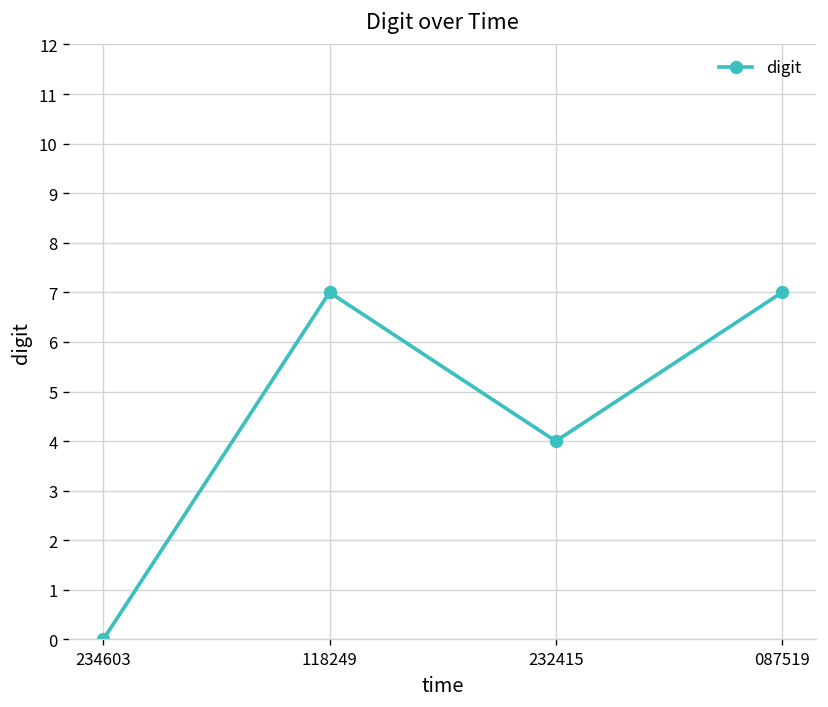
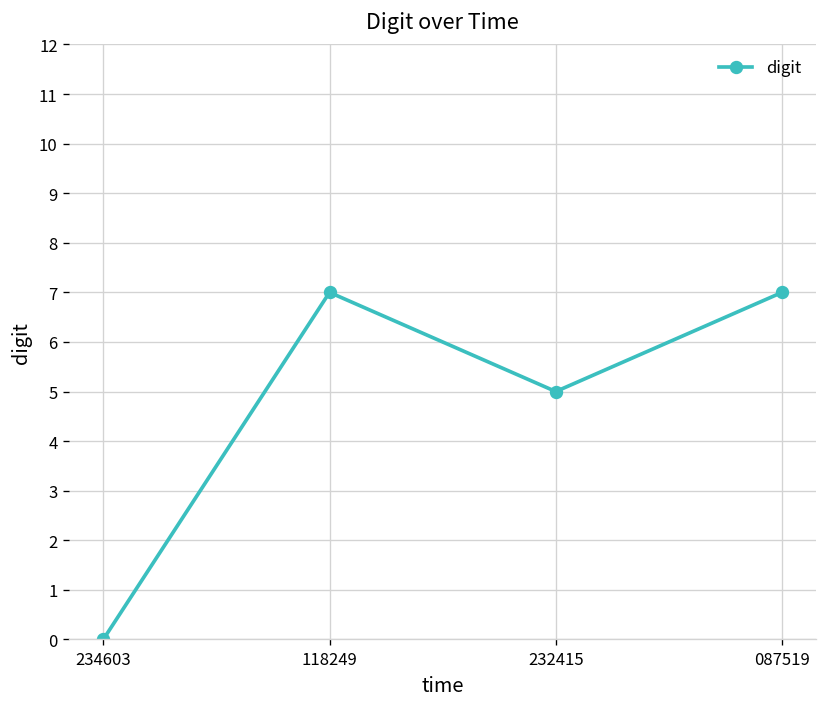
232415: 4 -> 5
